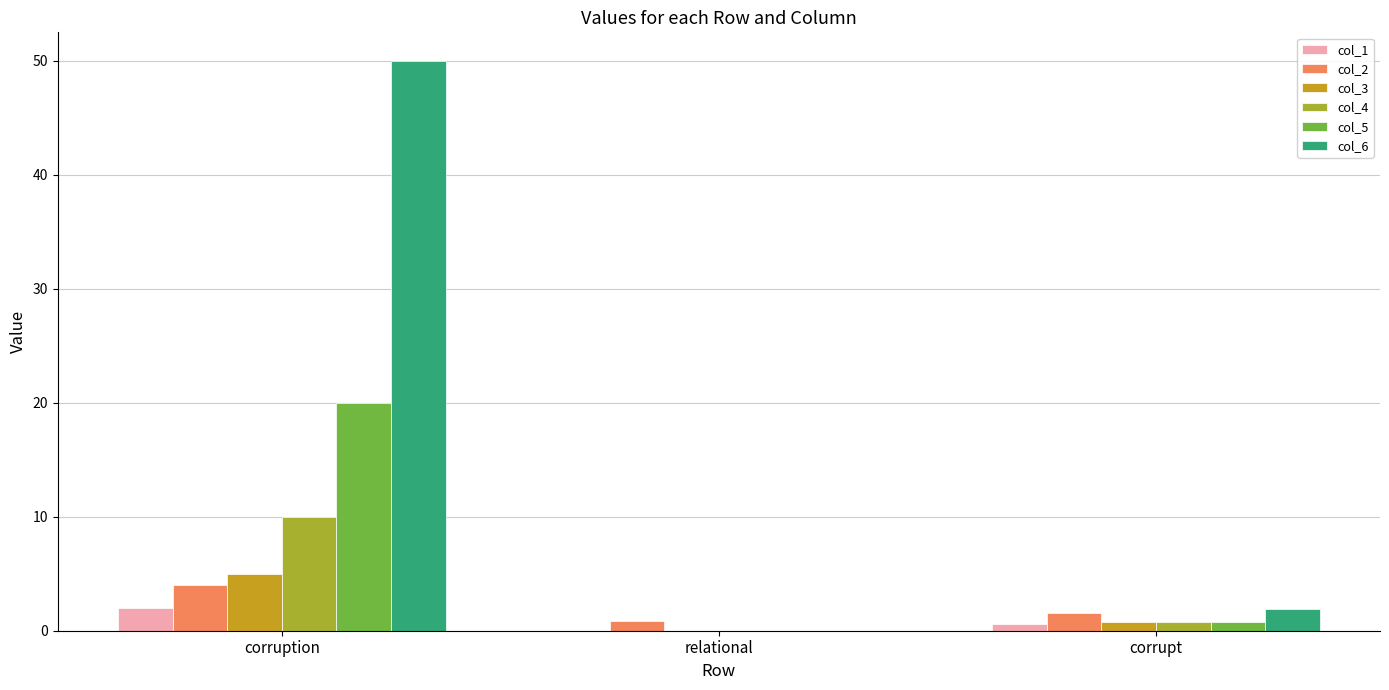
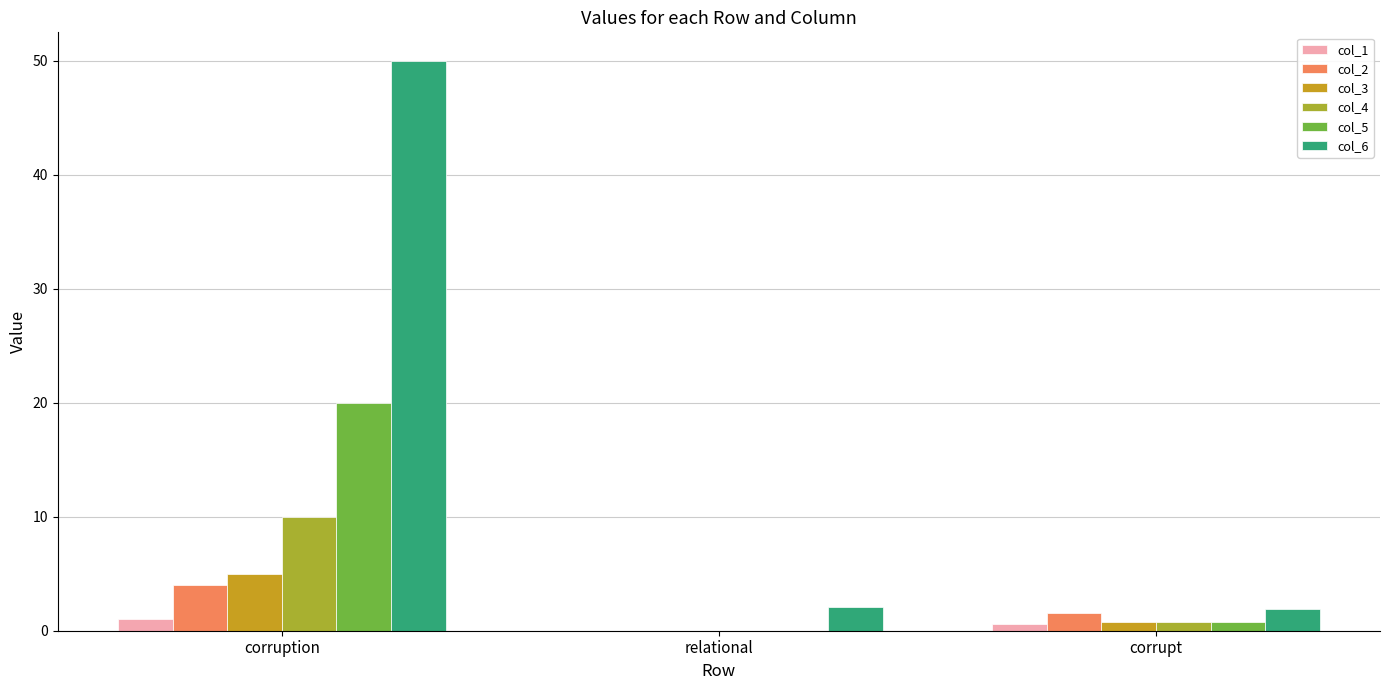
col_1, corruption: 2 -> 1
col_2, relational: 0.9 -> 0.0
col_6, relational: 0.0 -> 2.1
